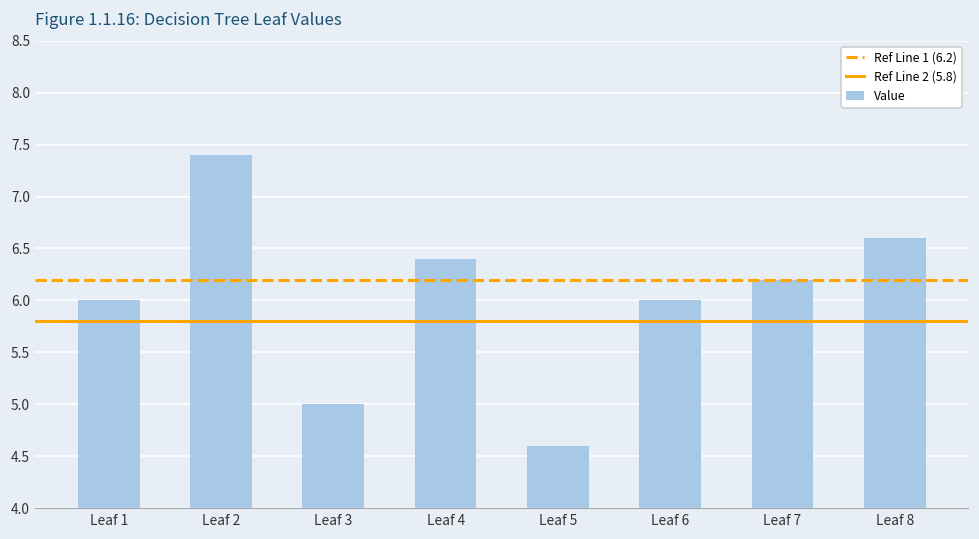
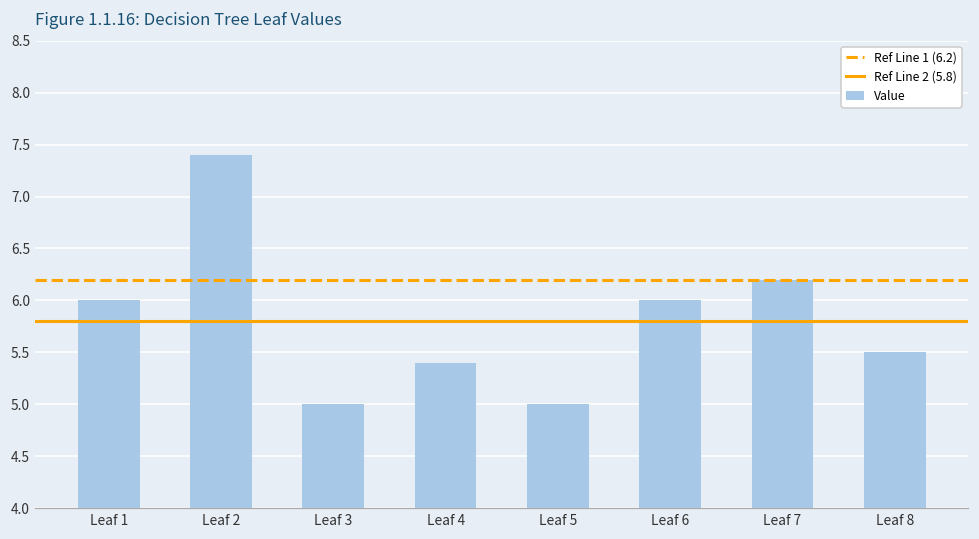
Leaf 4: 6.4 -> 5.4
Leaf 5: 4.6 -> 5.0
Leaf 8: 6.6 -> 5.5
